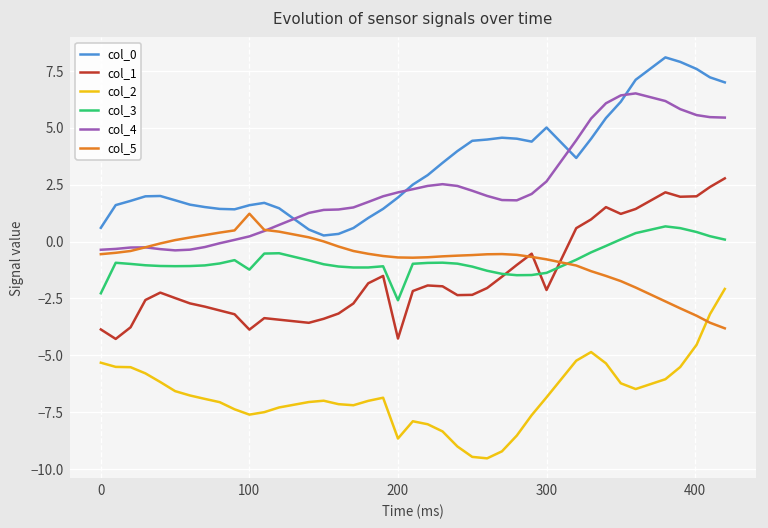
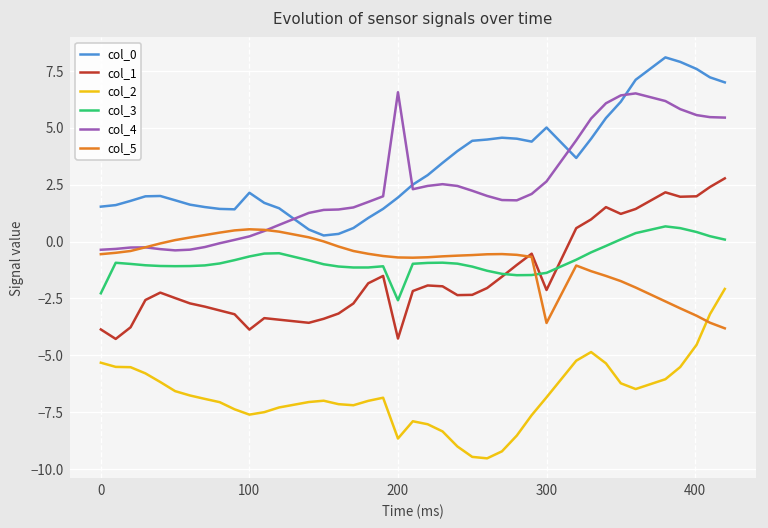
col_0, 0: 0.6 -> 1.5
col_0, 100: 1.6 -> 2.1
col_3, 100: -1.2 -> -0.7
col_5, 100: 1.2 -> 0.5
col_4, 200: 2.2 -> 6.6
col_5, 300: -0.8 -> -3.6
